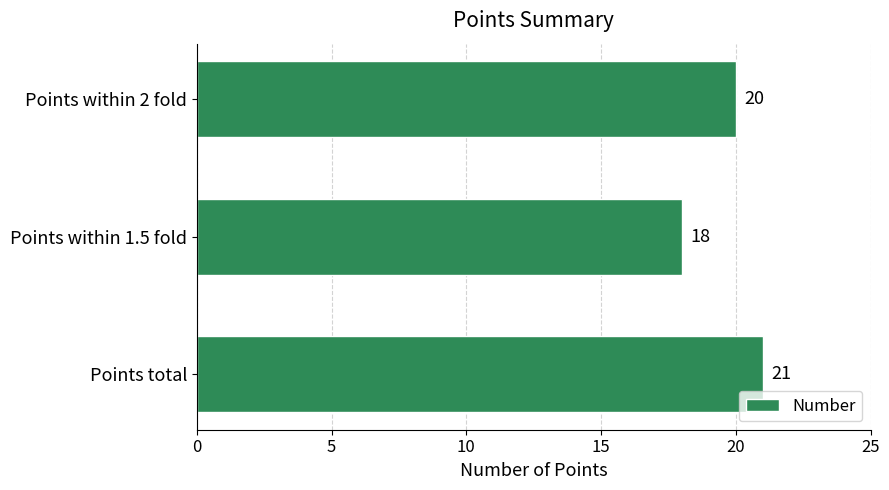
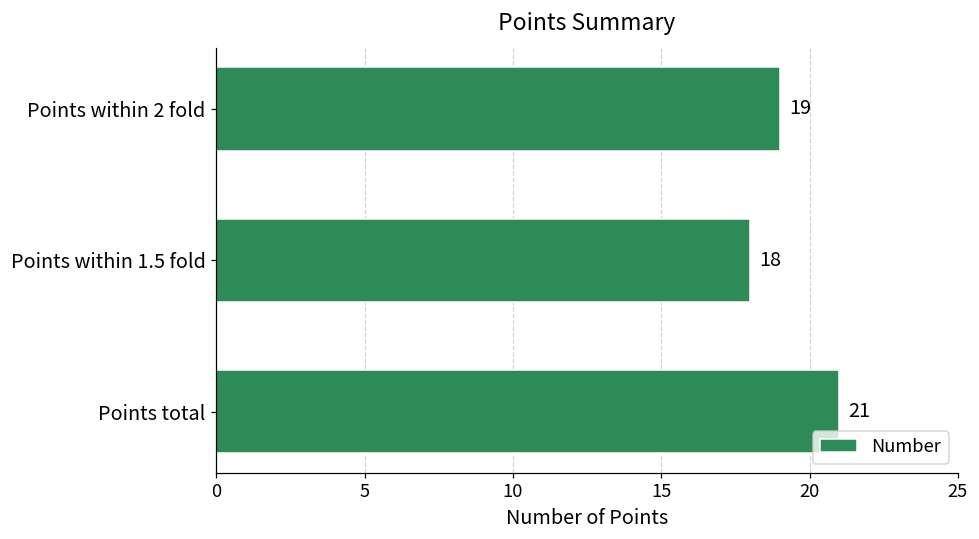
Points within 2 fold: 20 -> 19
